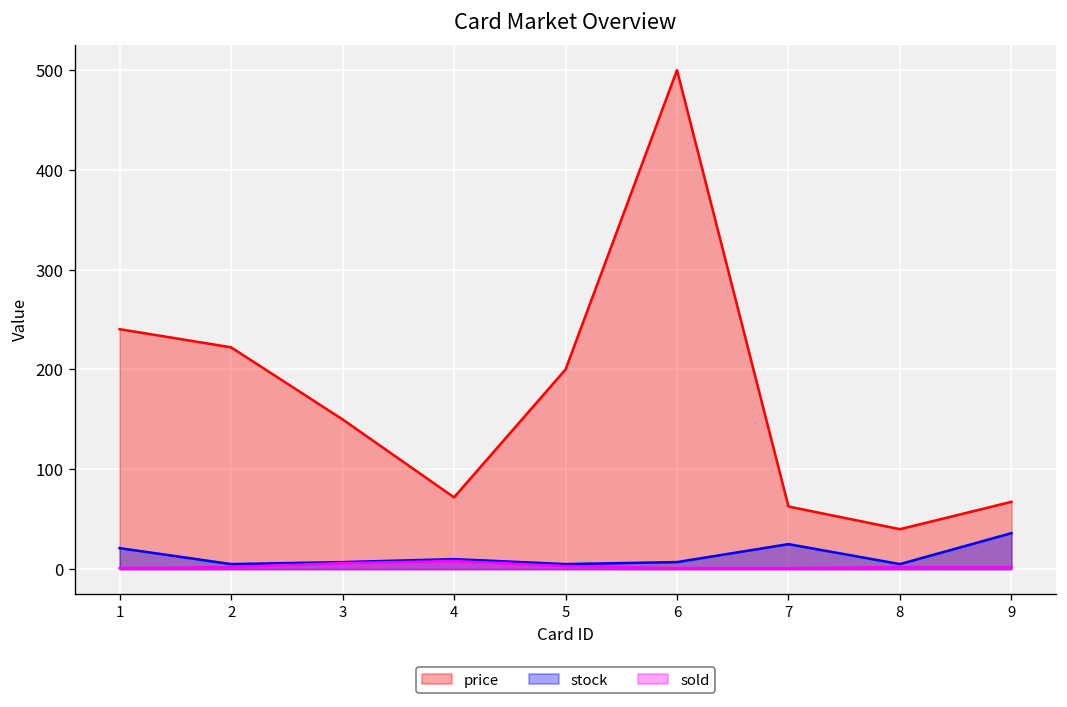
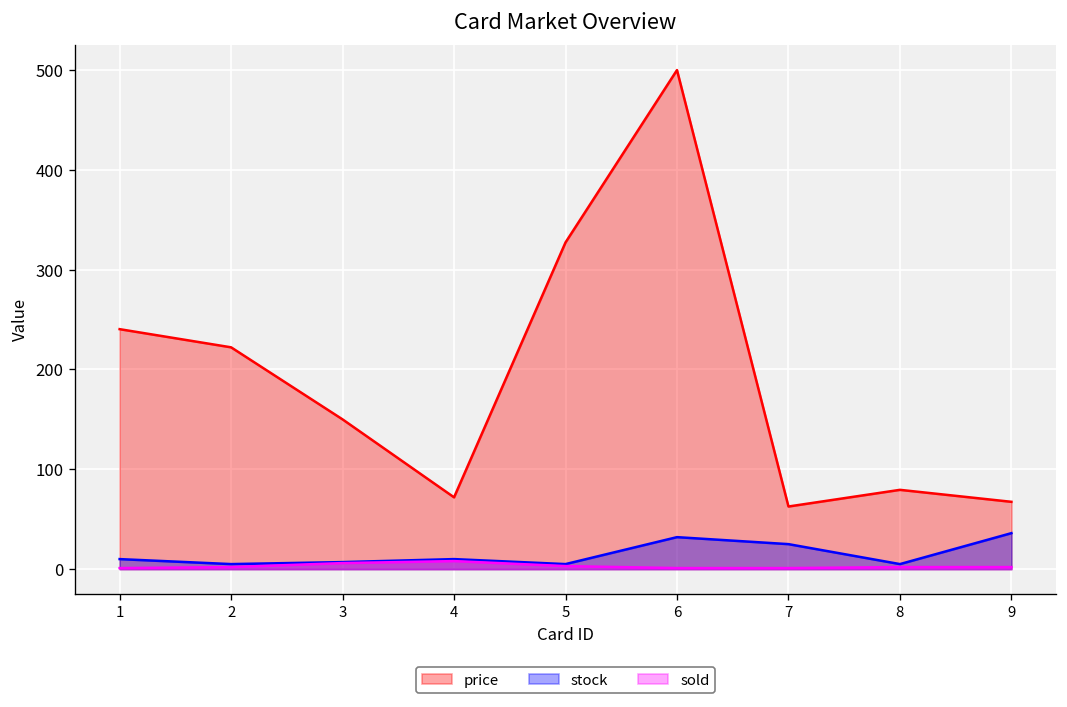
stock, 1: 20 -> 10
price, 5: 200 -> 330
stock, 6: 10 -> 30
price, 8: 40 -> 80
